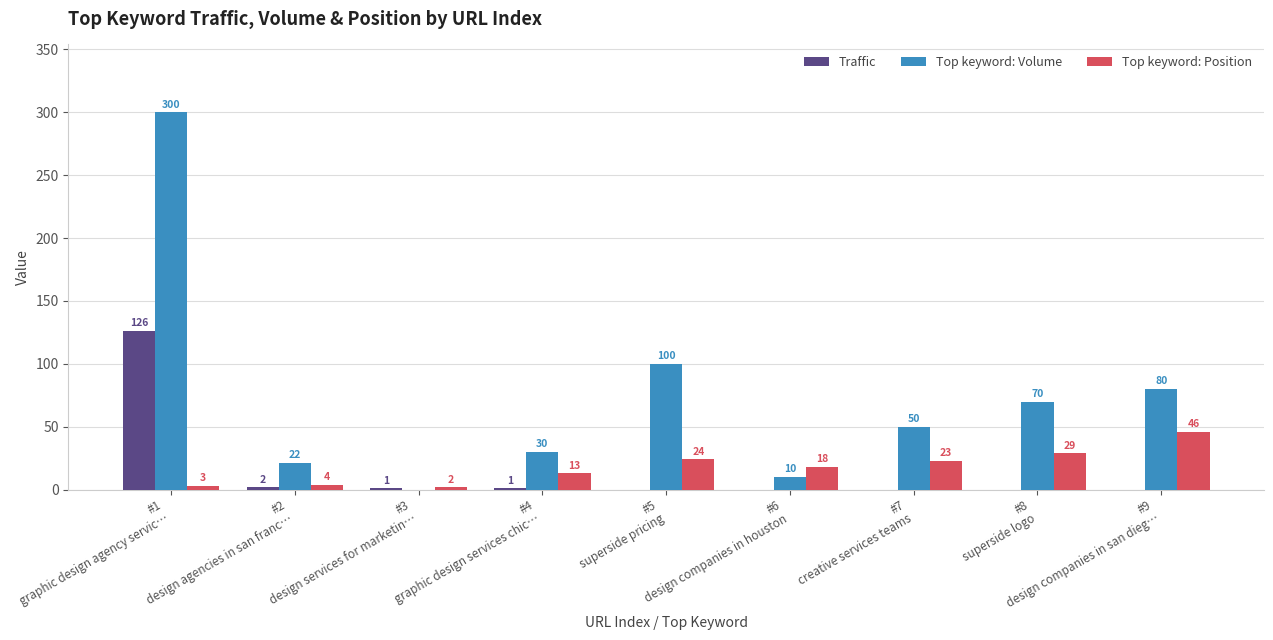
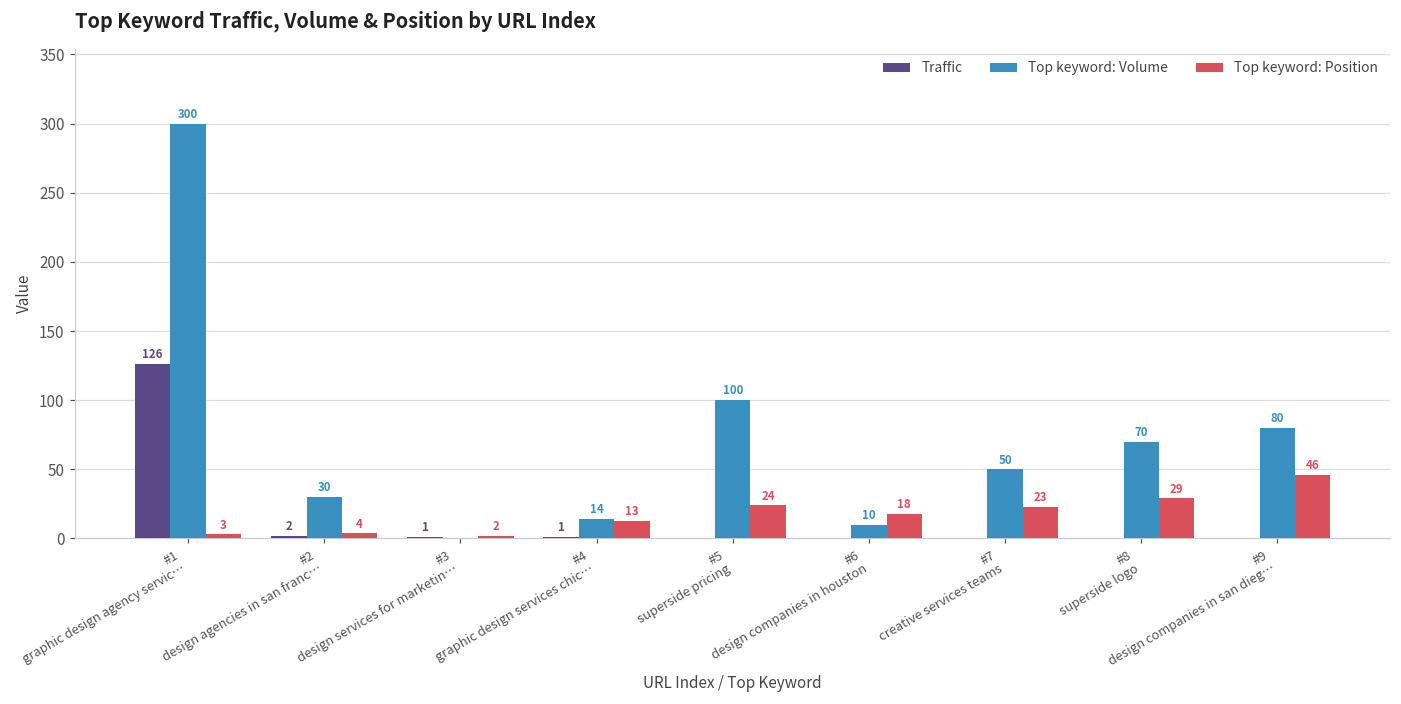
Top keyword: Volume, #2 design agencies in san franc…: 22 -> 30
Top keyword: Volume, #4 graphic design services chic…: 30 -> 14
